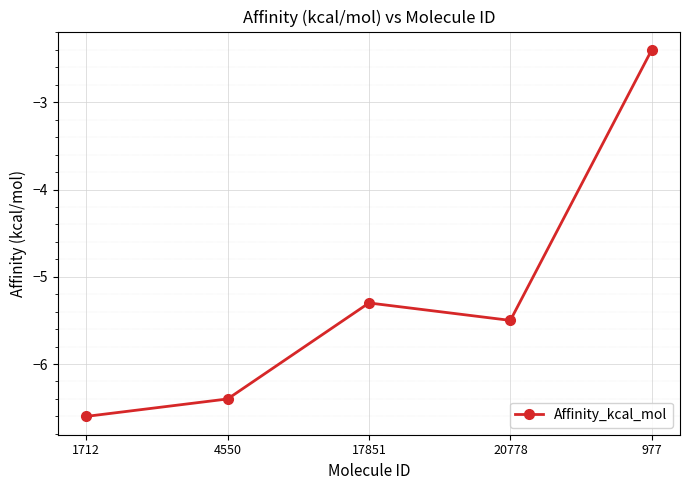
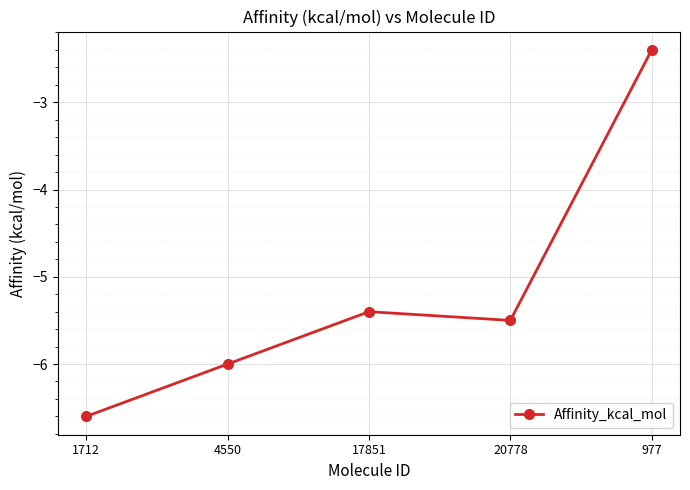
4550: -6.4 -> -6.0
17851: -5.3 -> -5.4
